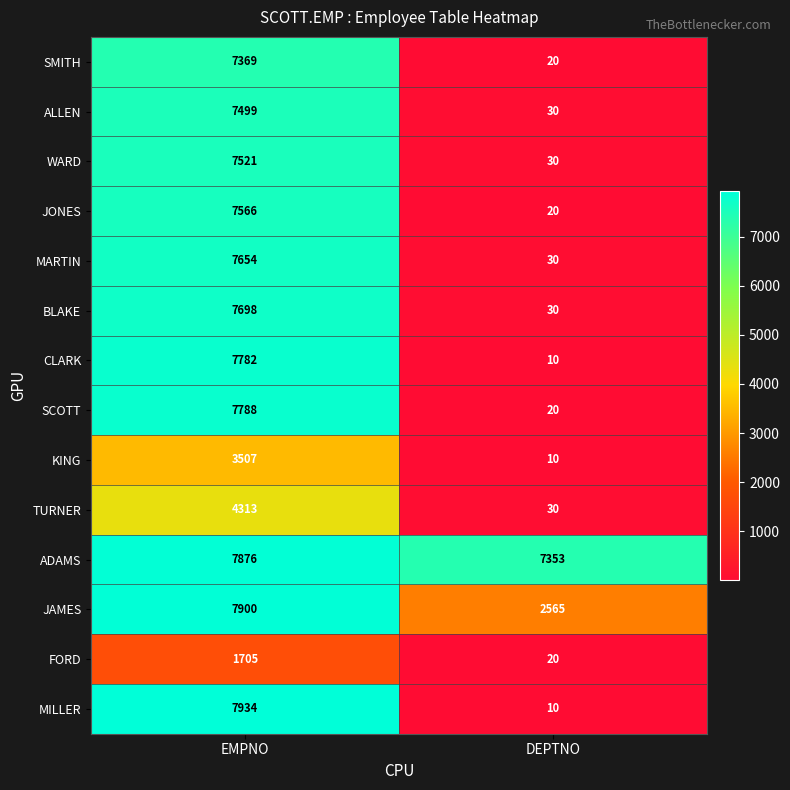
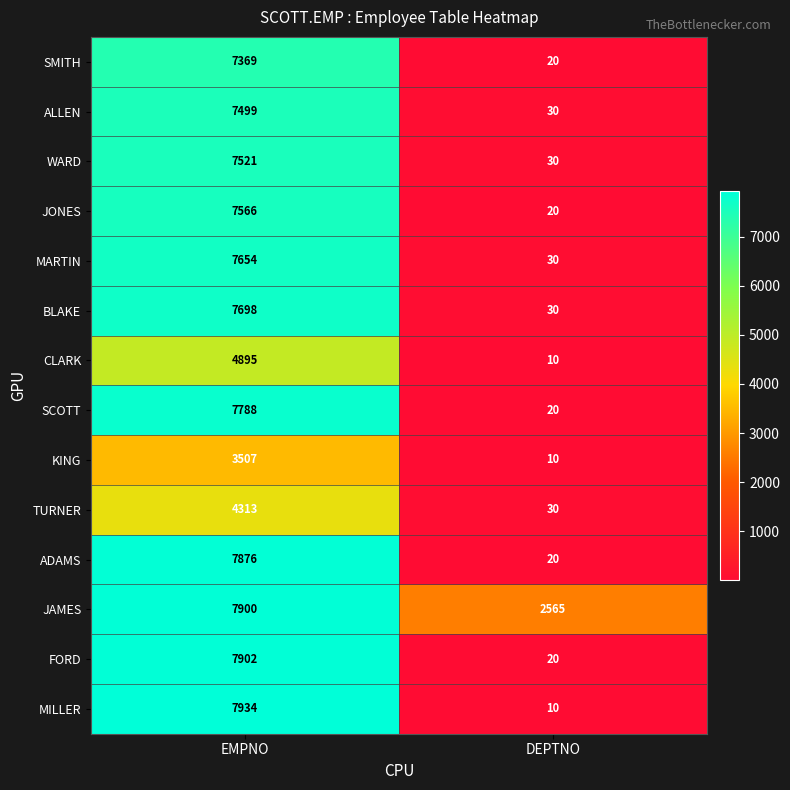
CLARK, EMPNO: 7782 -> 4895
ADAMS, DEPTNO: 7353 -> 20
FORD, EMPNO: 1705 -> 7902
